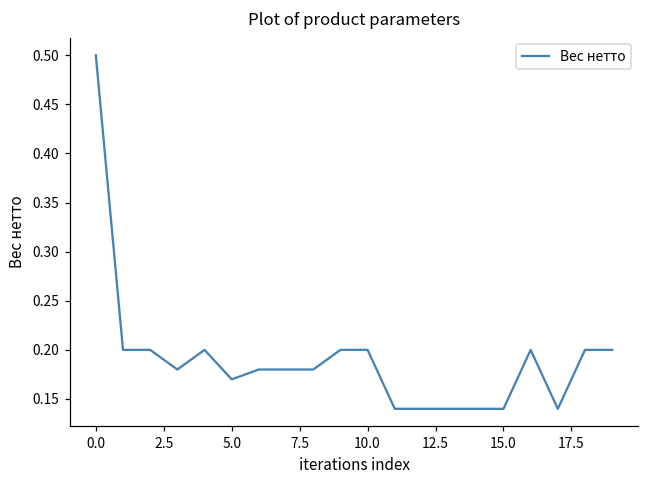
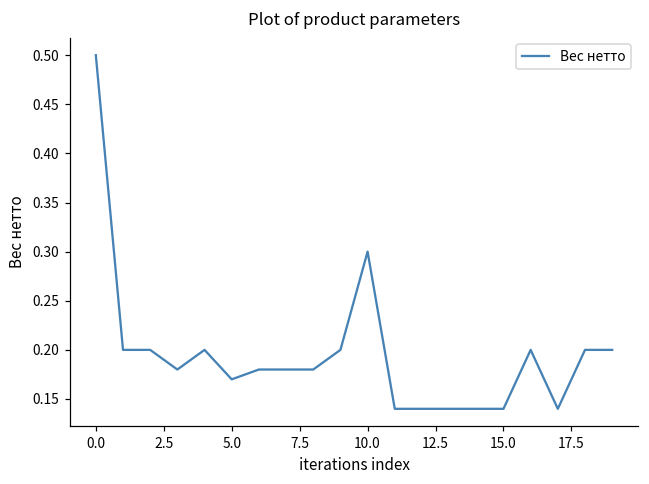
10.0: 0.2 -> 0.3
